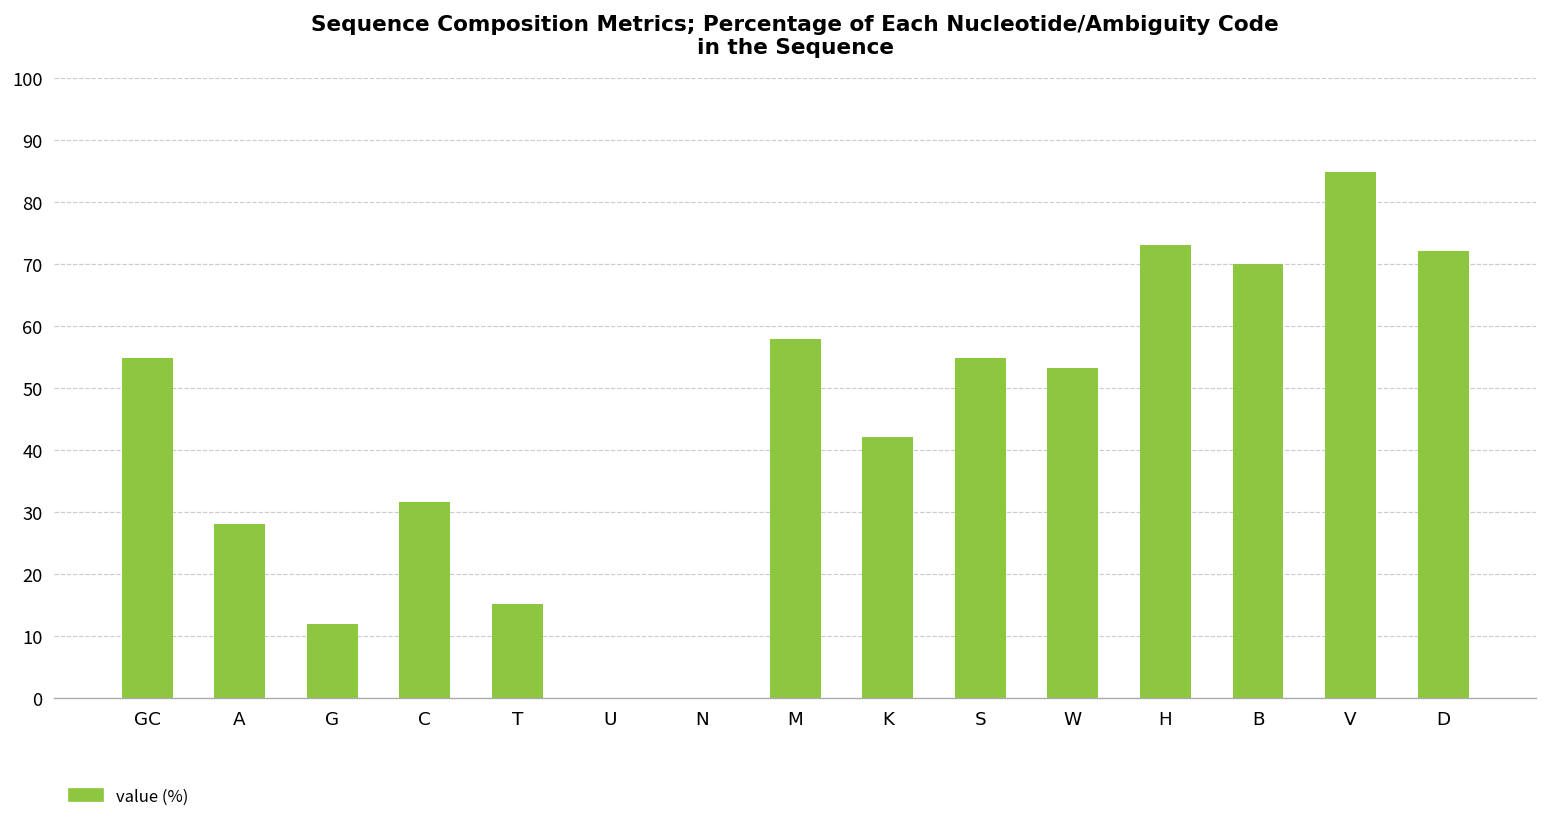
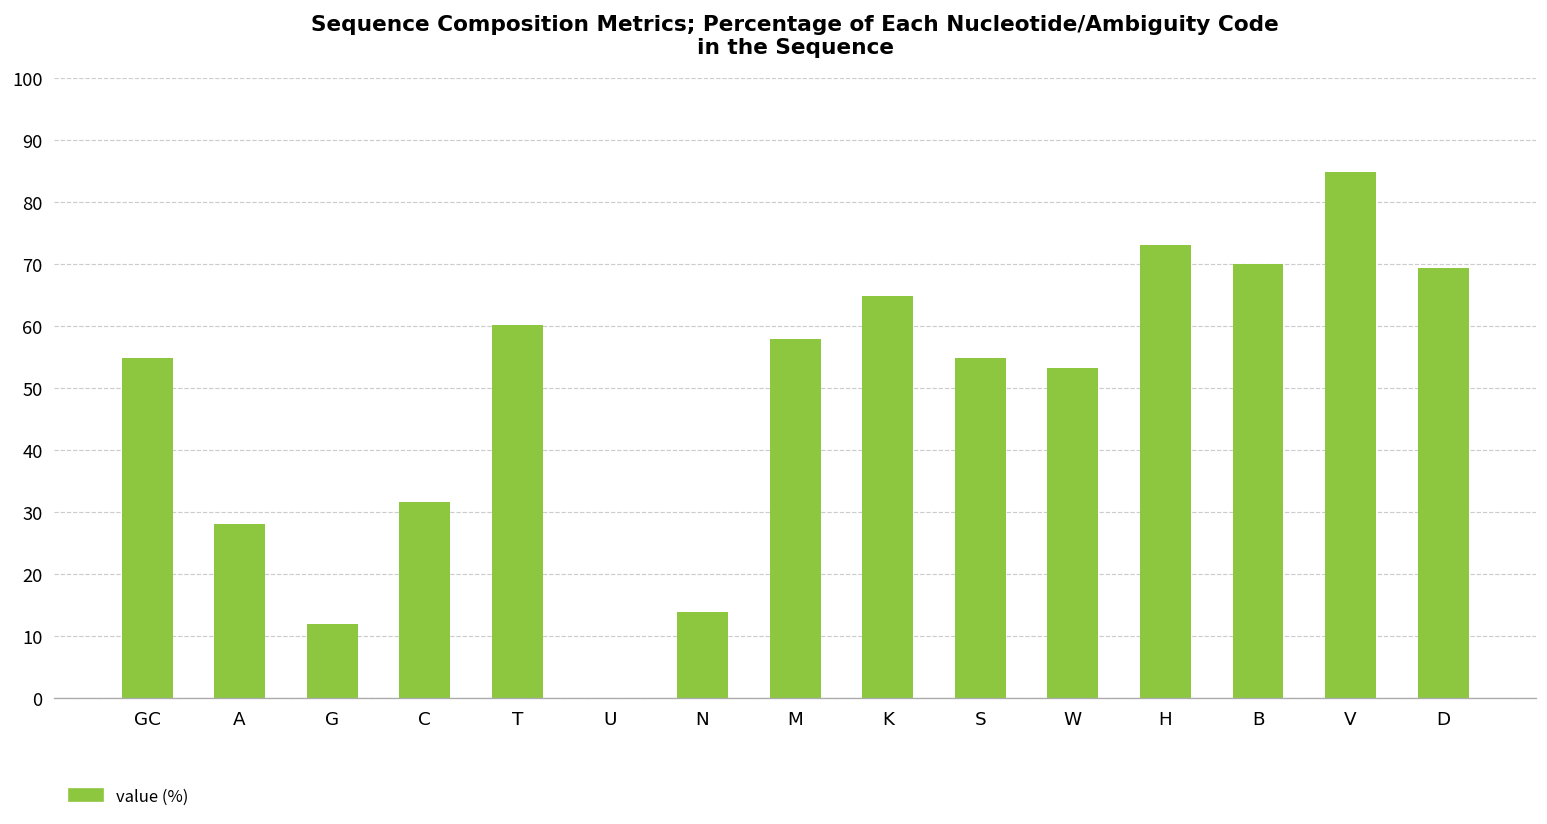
T: 15 -> 60
N: 0 -> 14
K: 42 -> 65
D: 72 -> 69
